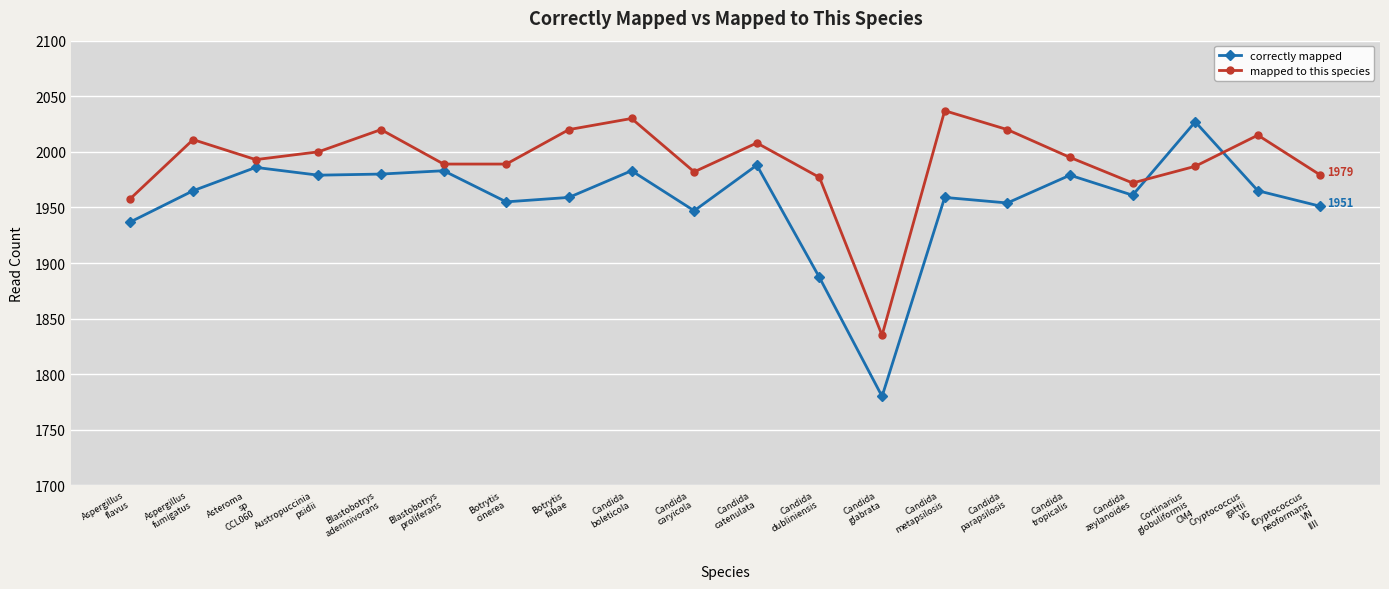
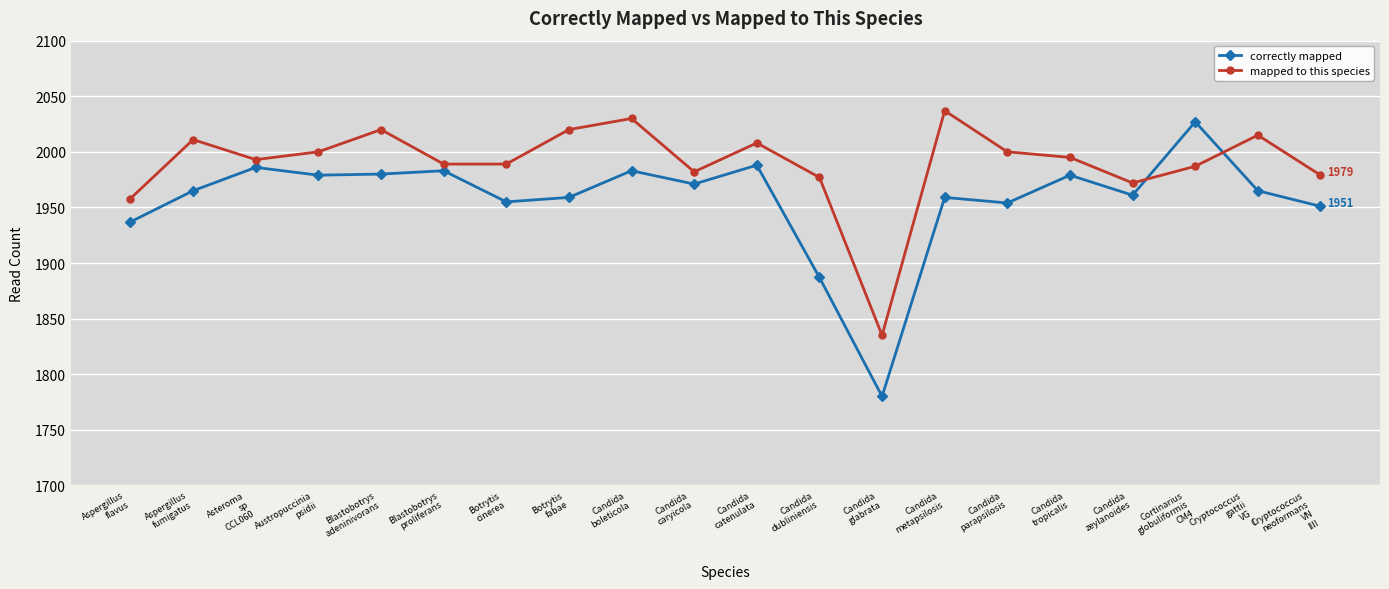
correctly mapped, Candida caryicola: 1947 -> 1971
mapped to this species, Candida parapsilosis: 2020 -> 2000
